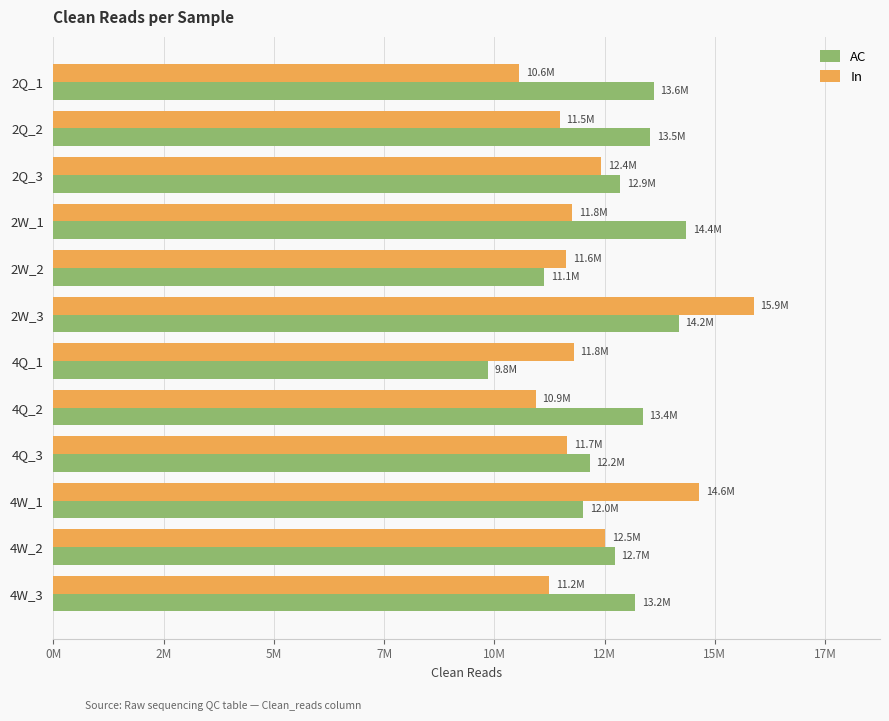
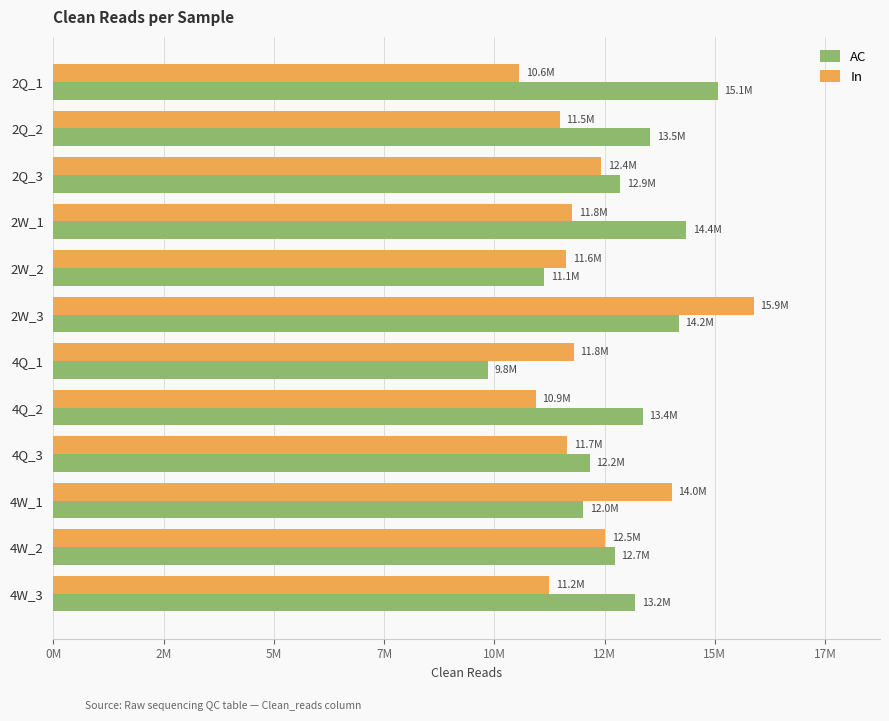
AC, 2Q_1: 13.6M -> 15.1M
In, 4W_1: 14.6M -> 14.0M
